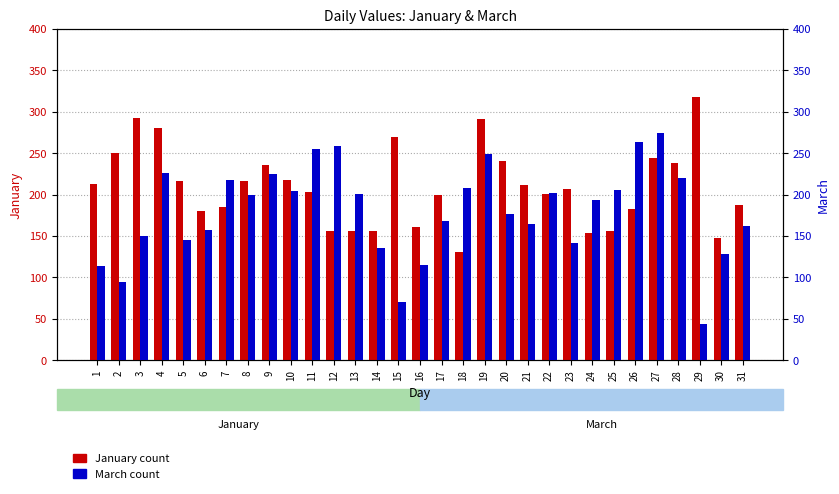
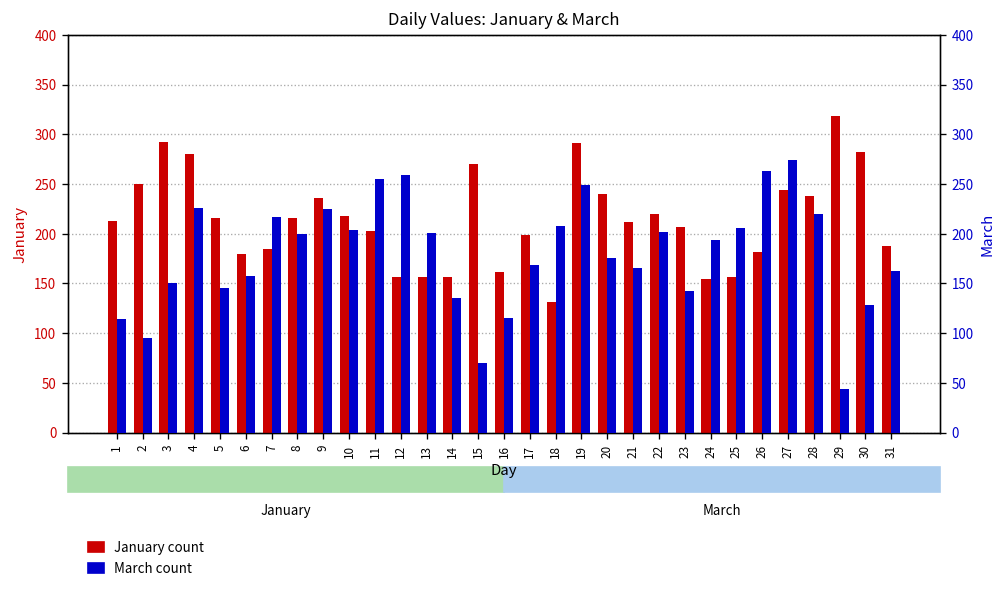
January count, 22: 200 -> 220
January count, 30: 150 -> 280
